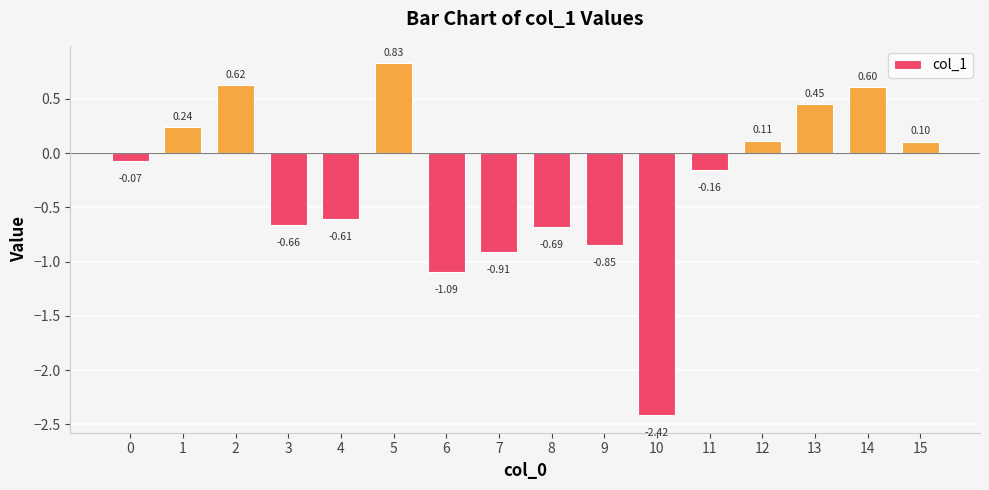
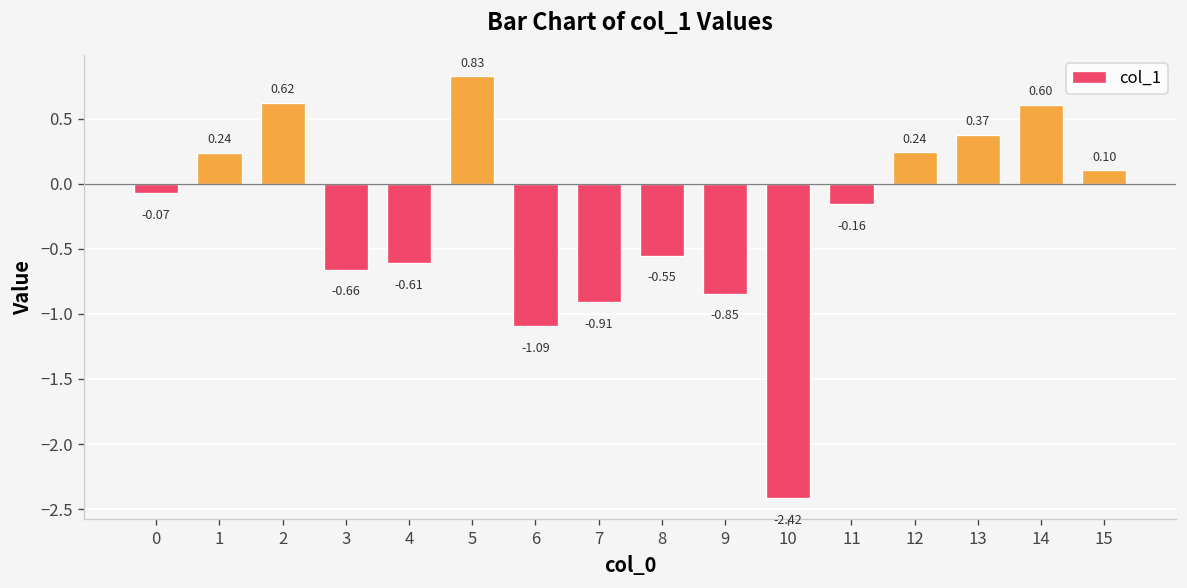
8: -0.69 -> -0.55
12: 0.11 -> 0.24
13: 0.45 -> 0.37
